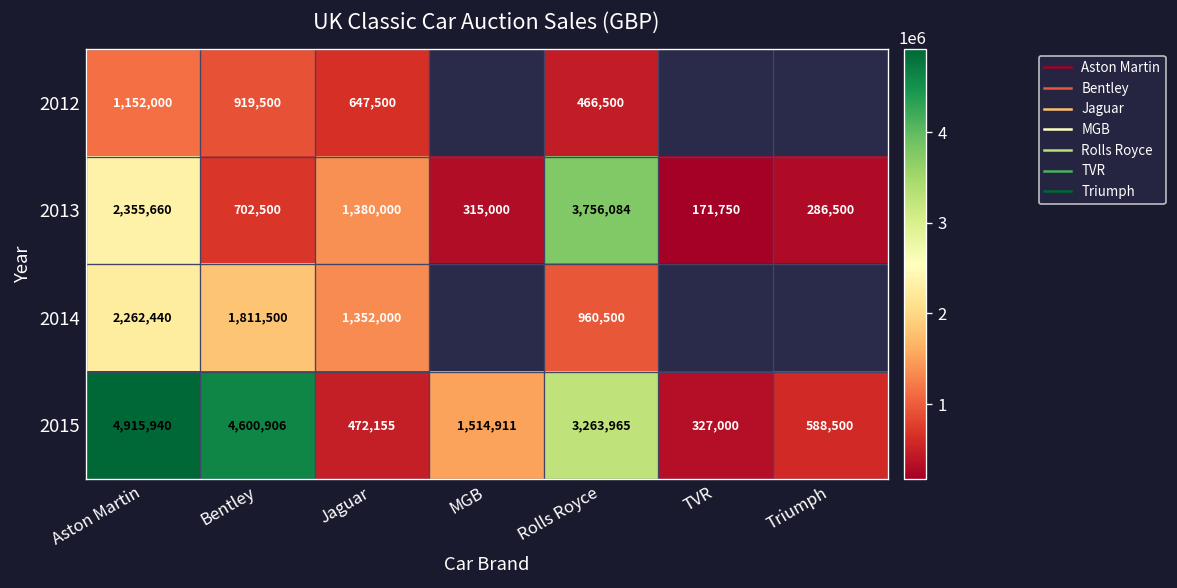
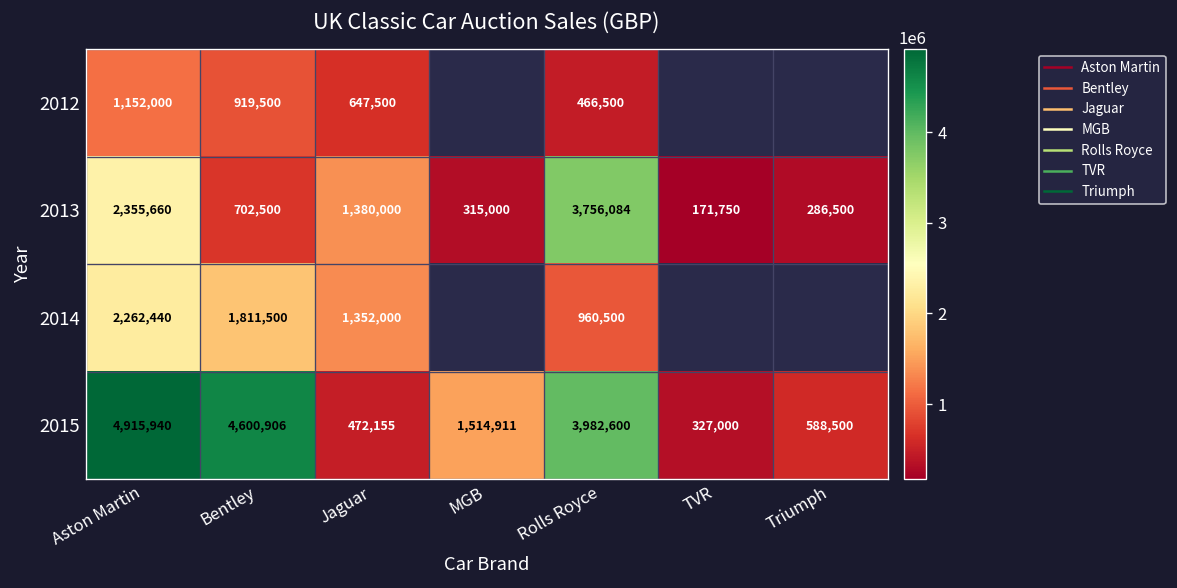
2015, Rolls Royce: 3,263,965 -> 3,982,600
